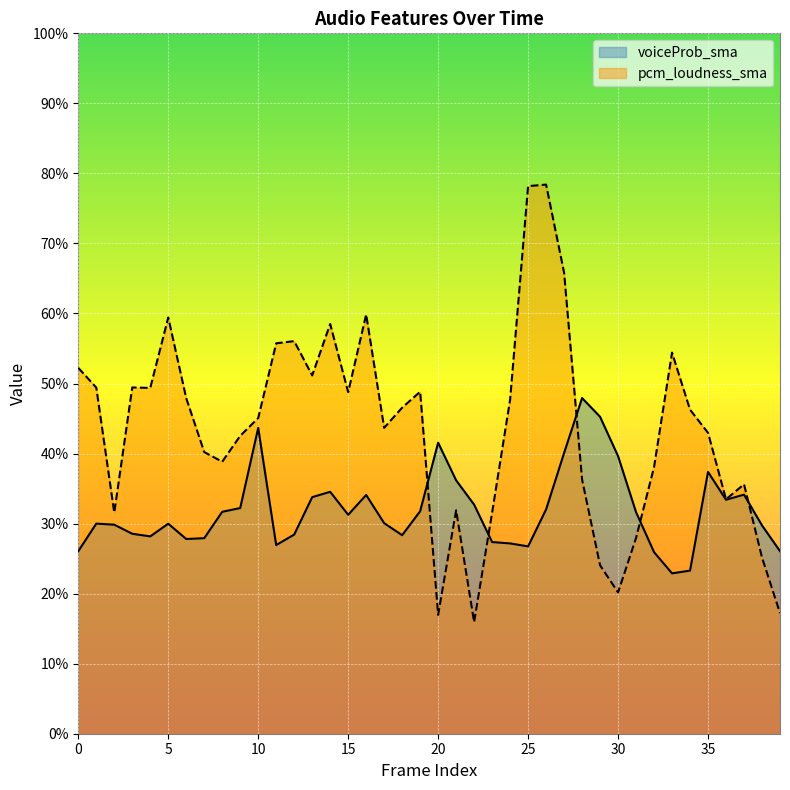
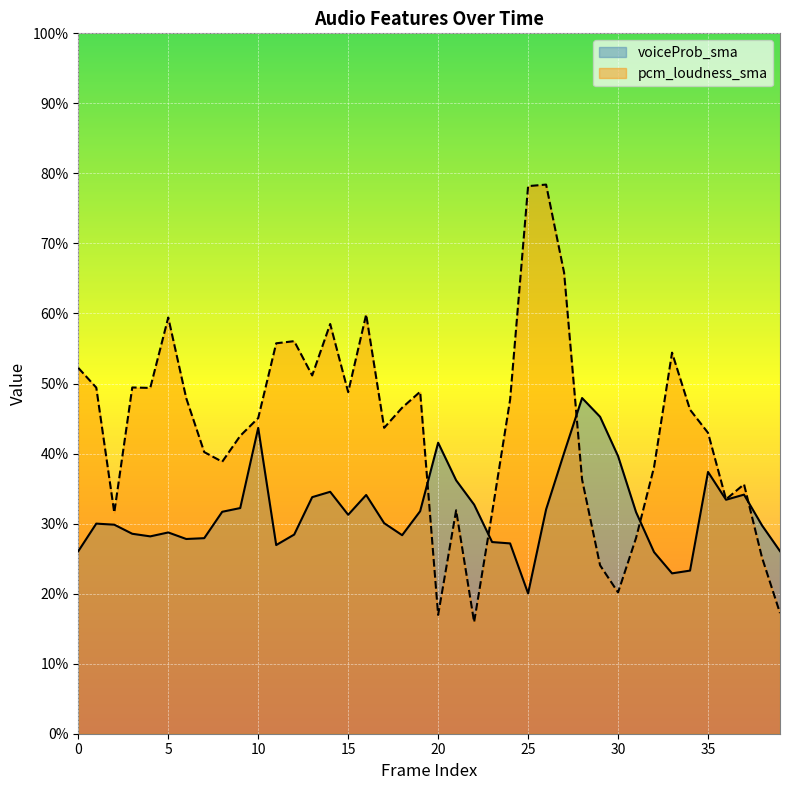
voiceProb_sma, 5: 30% -> 29%
voiceProb_sma, 25: 27% -> 20%
